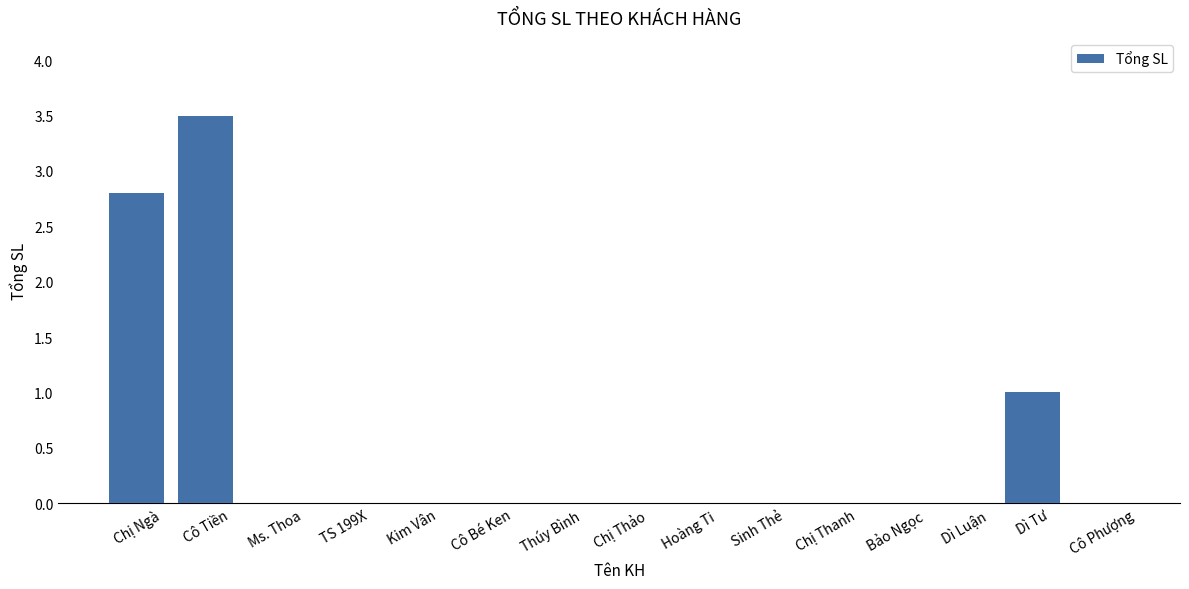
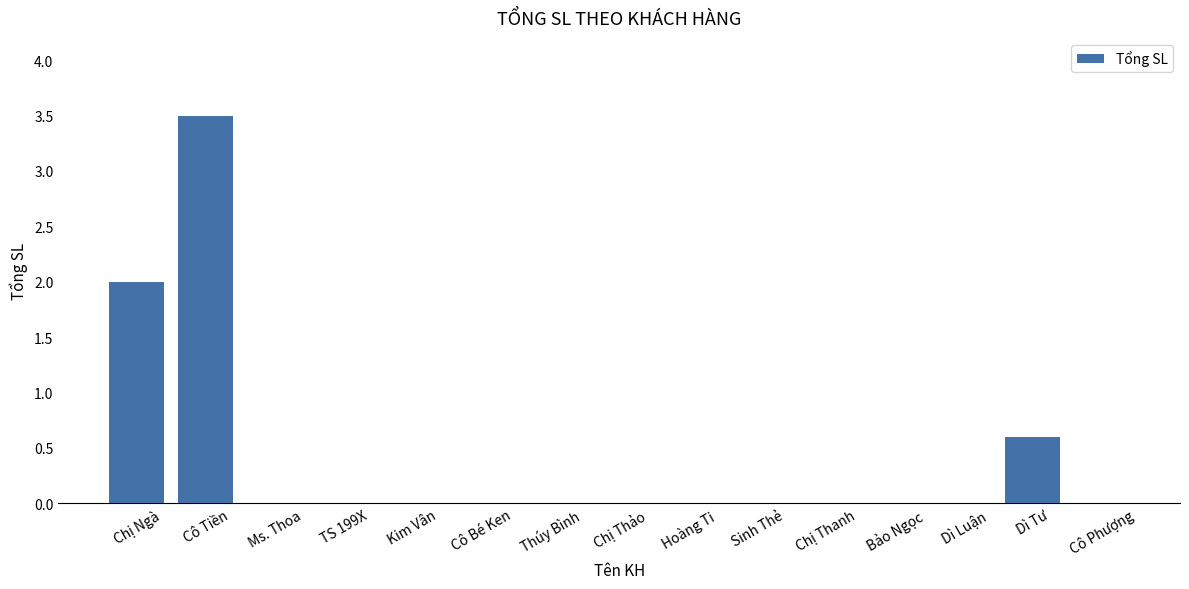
Chị Ngà: 2.8 -> 2.0
Dì Tư: 1.0 -> 0.6
